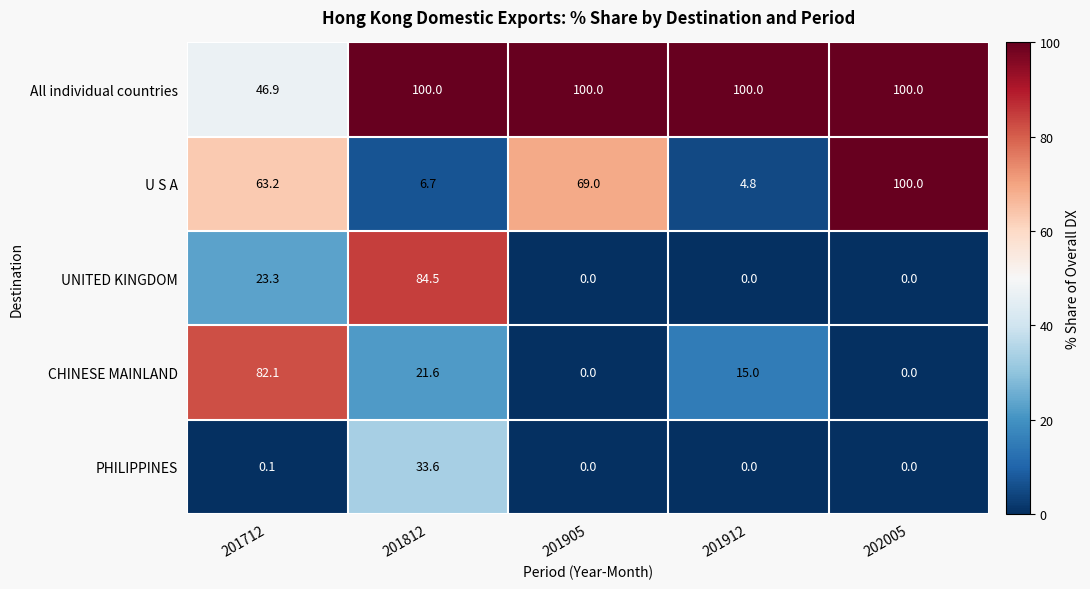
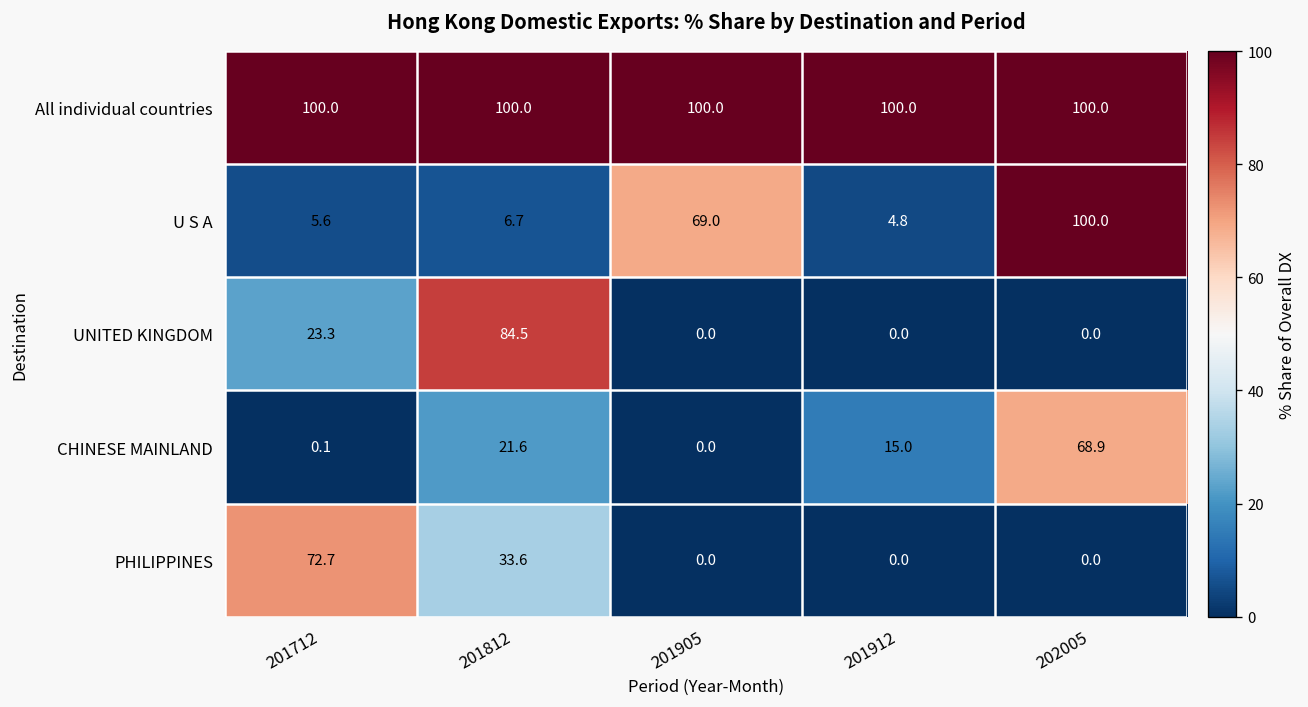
All individual countries, 201712: 46.9 -> 100.0
U S A, 201712: 63.2 -> 5.6
CHINESE MAINLAND, 201712: 82.1 -> 0.1
CHINESE MAINLAND, 202005: 0.0 -> 68.9
PHILIPPINES, 201712: 0.1 -> 72.7
